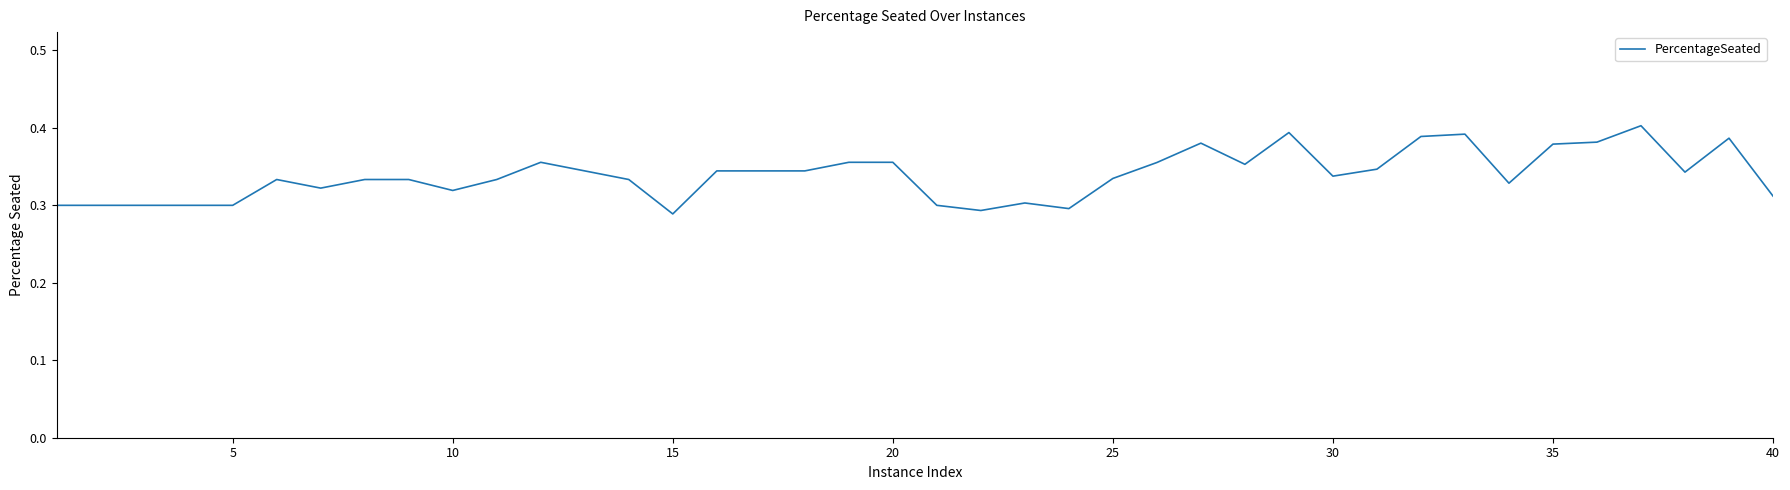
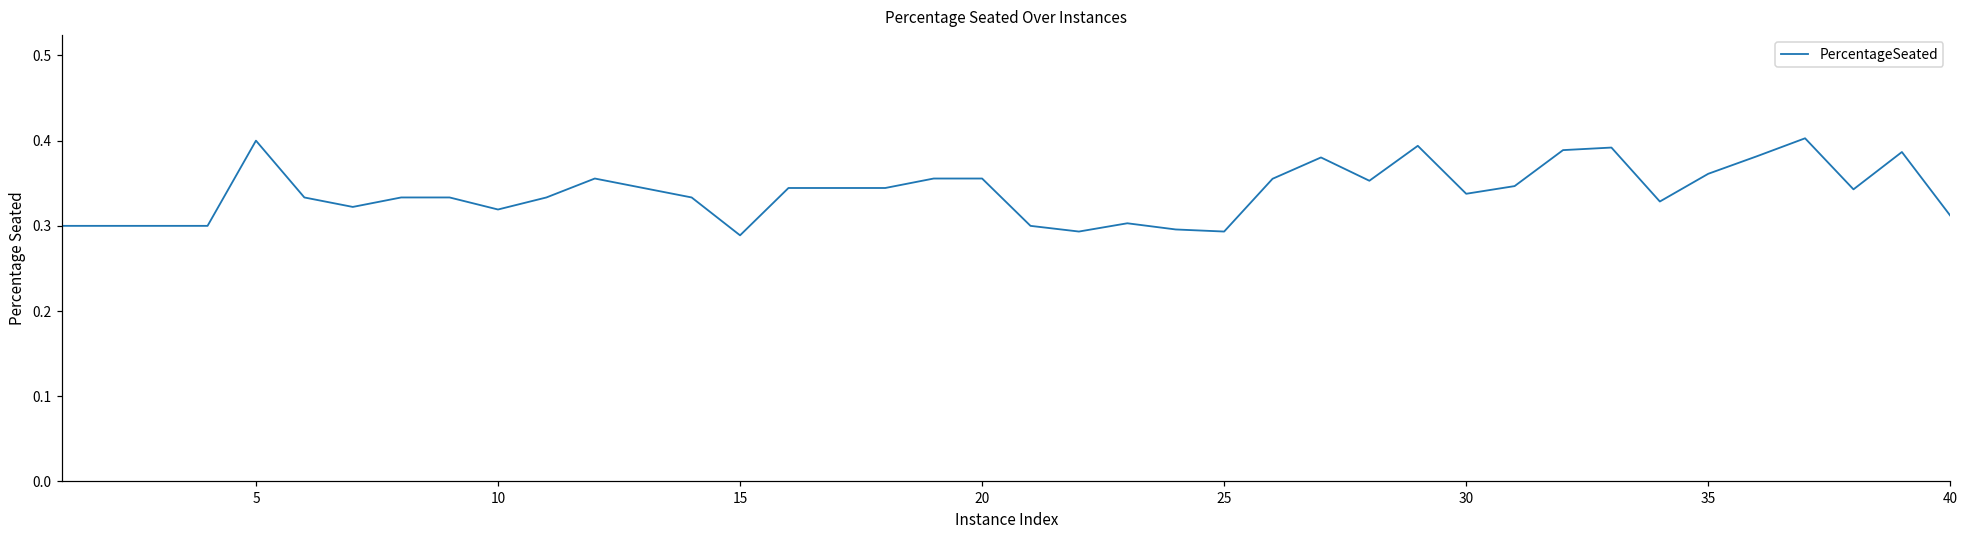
5: 0.3 -> 0.4
25: 0.33 -> 0.29
35: 0.38 -> 0.36
